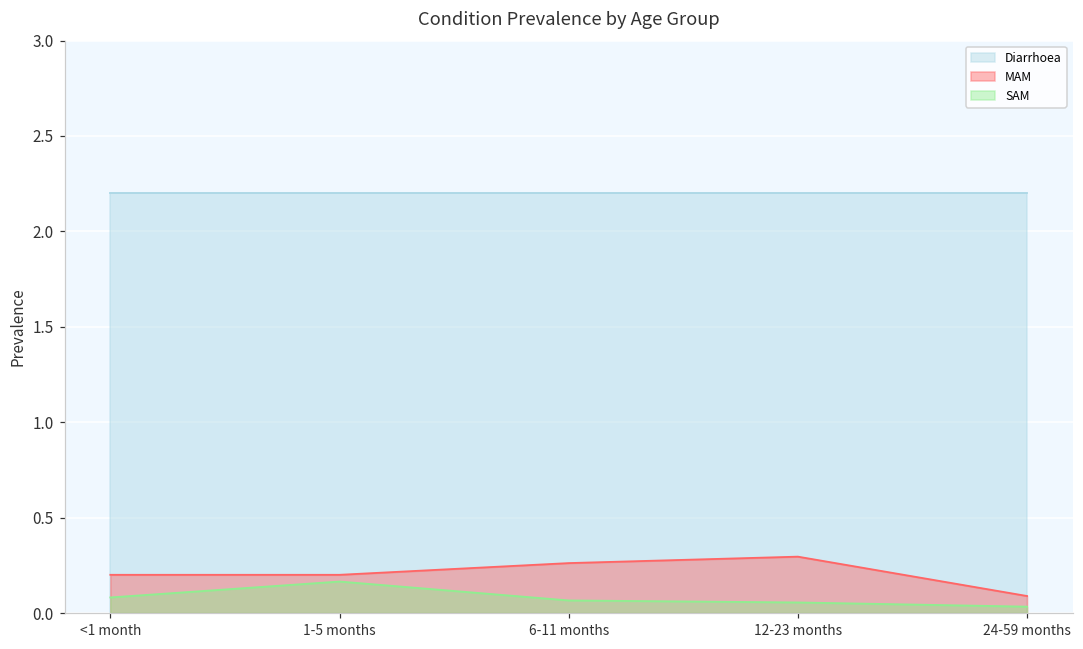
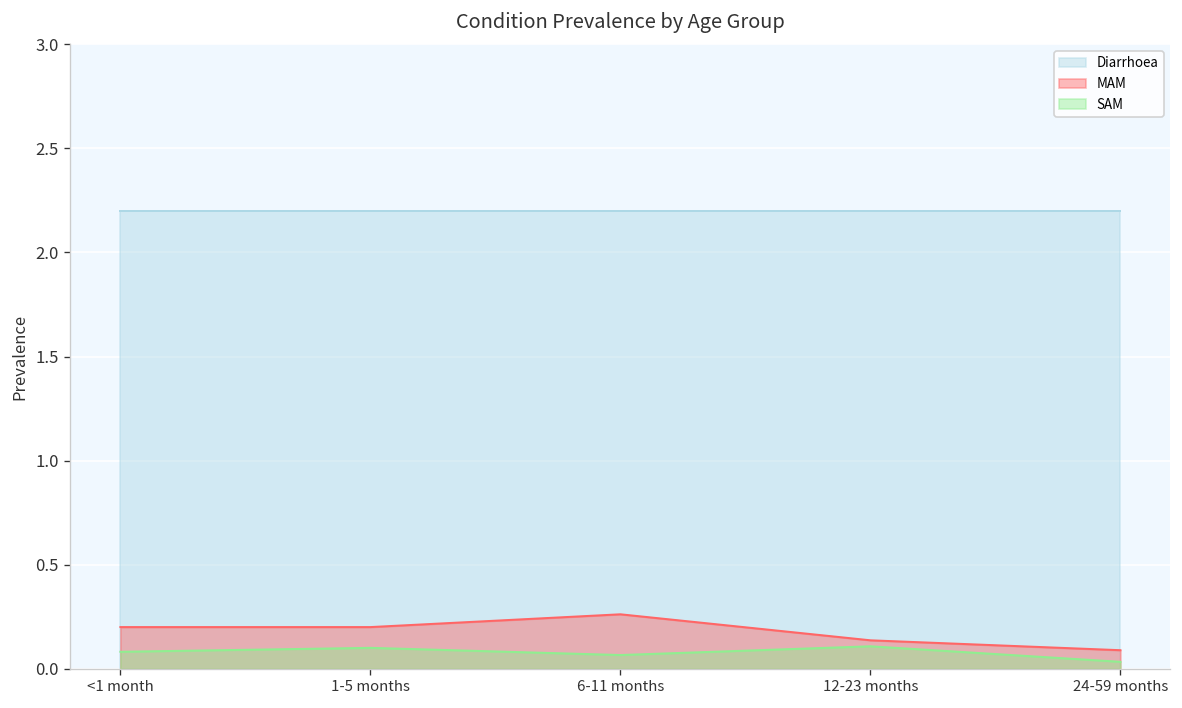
SAM, 1-5 months: 0.16 -> 0.10
MAM, 12-23 months: 0.30 -> 0.14
SAM, 12-23 months: 0.06 -> 0.11
